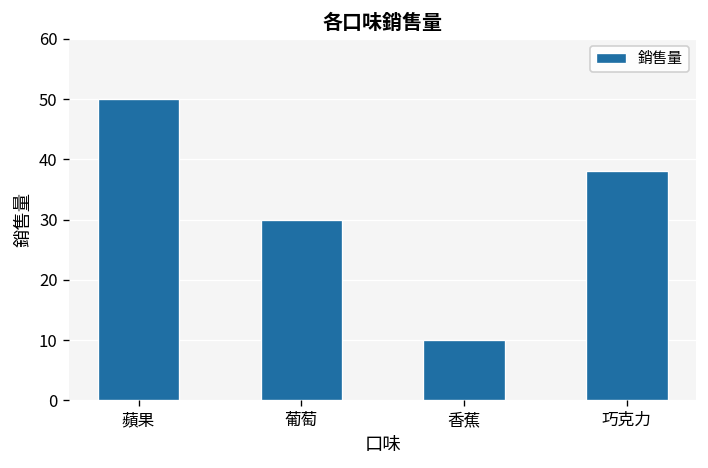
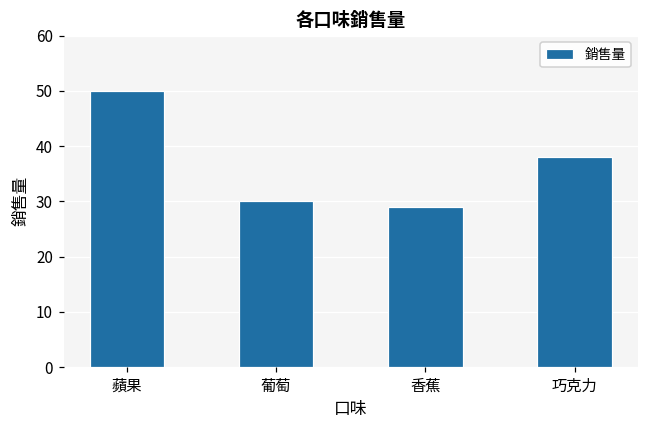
香蕉: 10 -> 29
